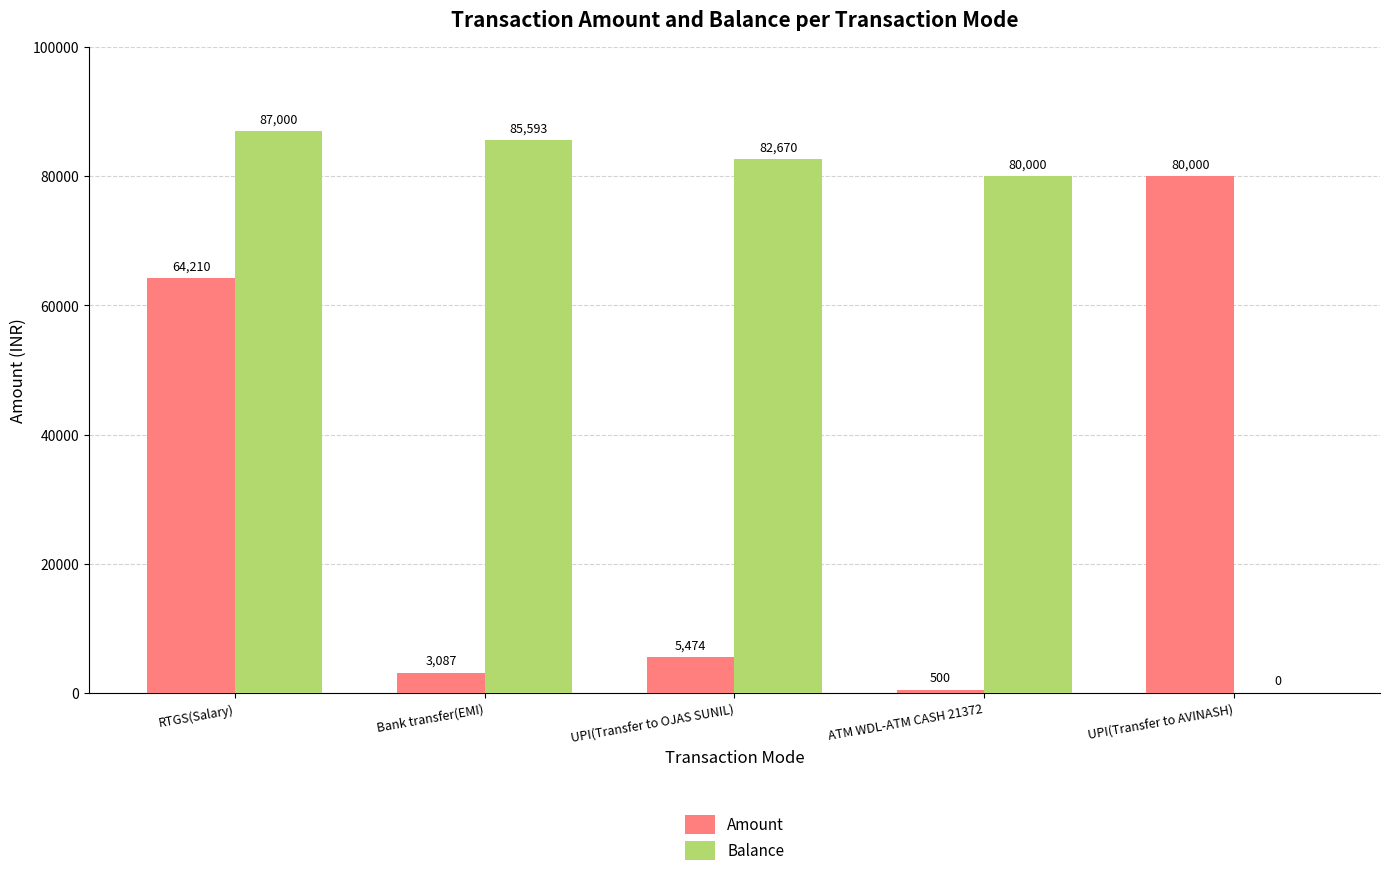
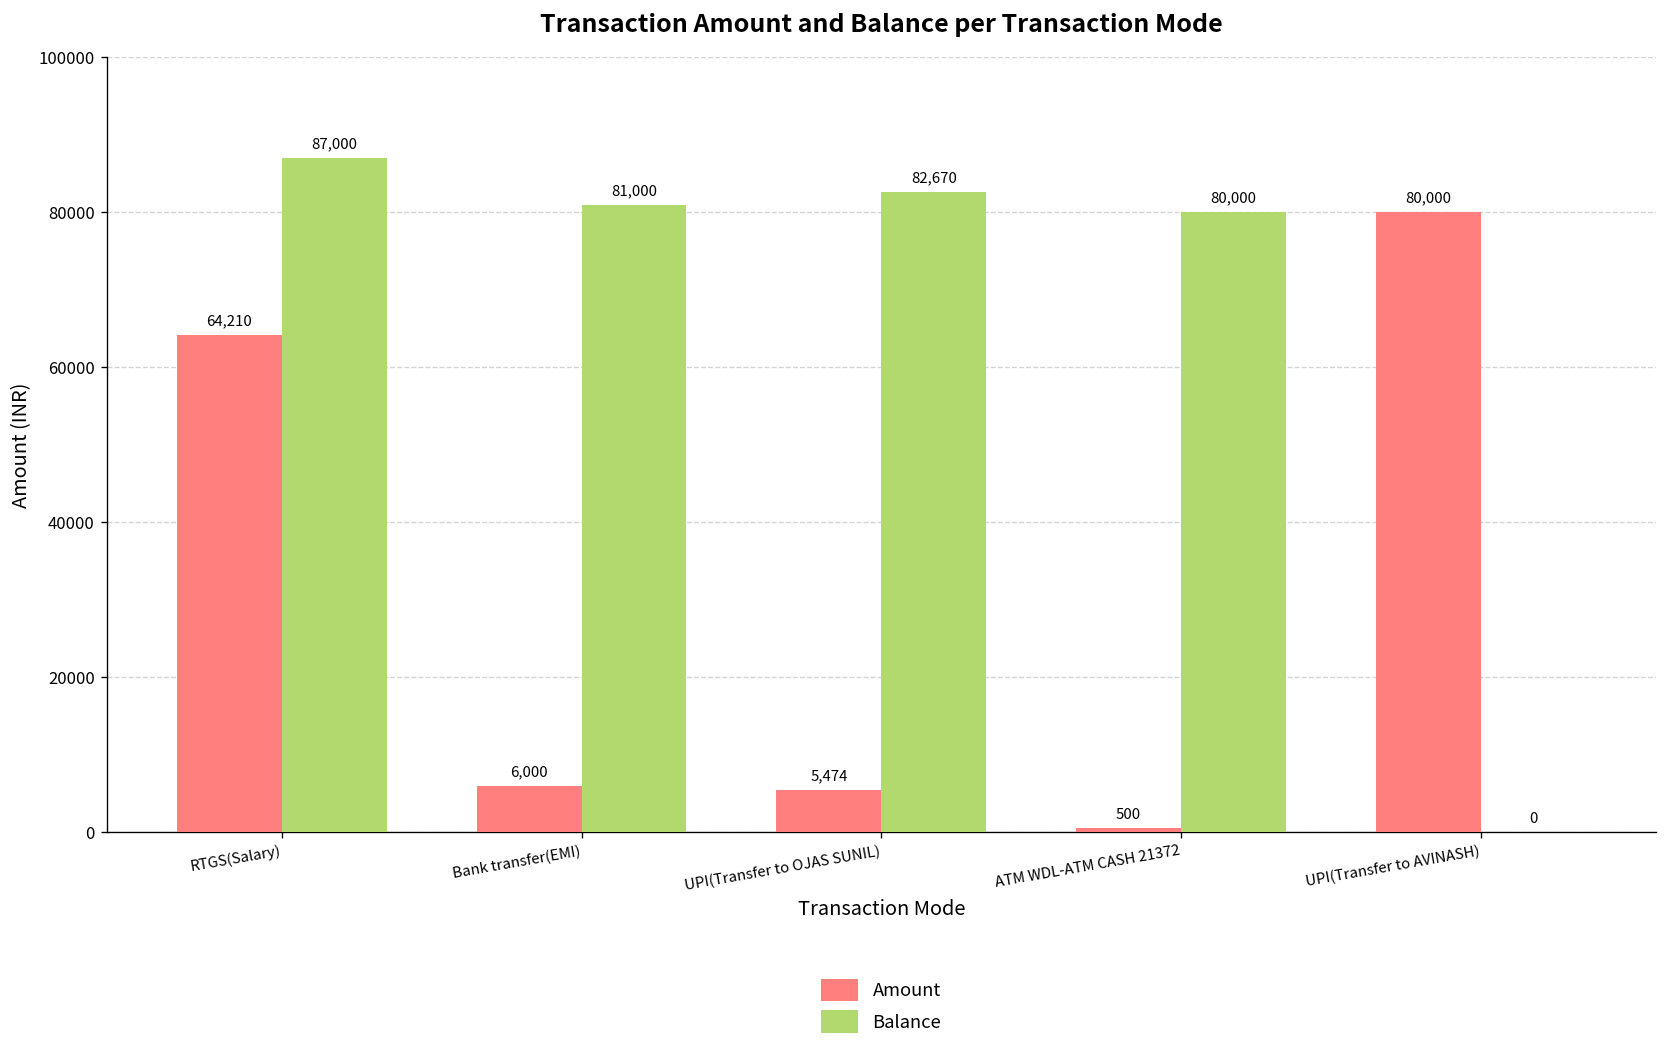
Amount, Bank transfer(EMI): 3,087 -> 6,000
Balance, Bank transfer(EMI): 85,593 -> 81,000
